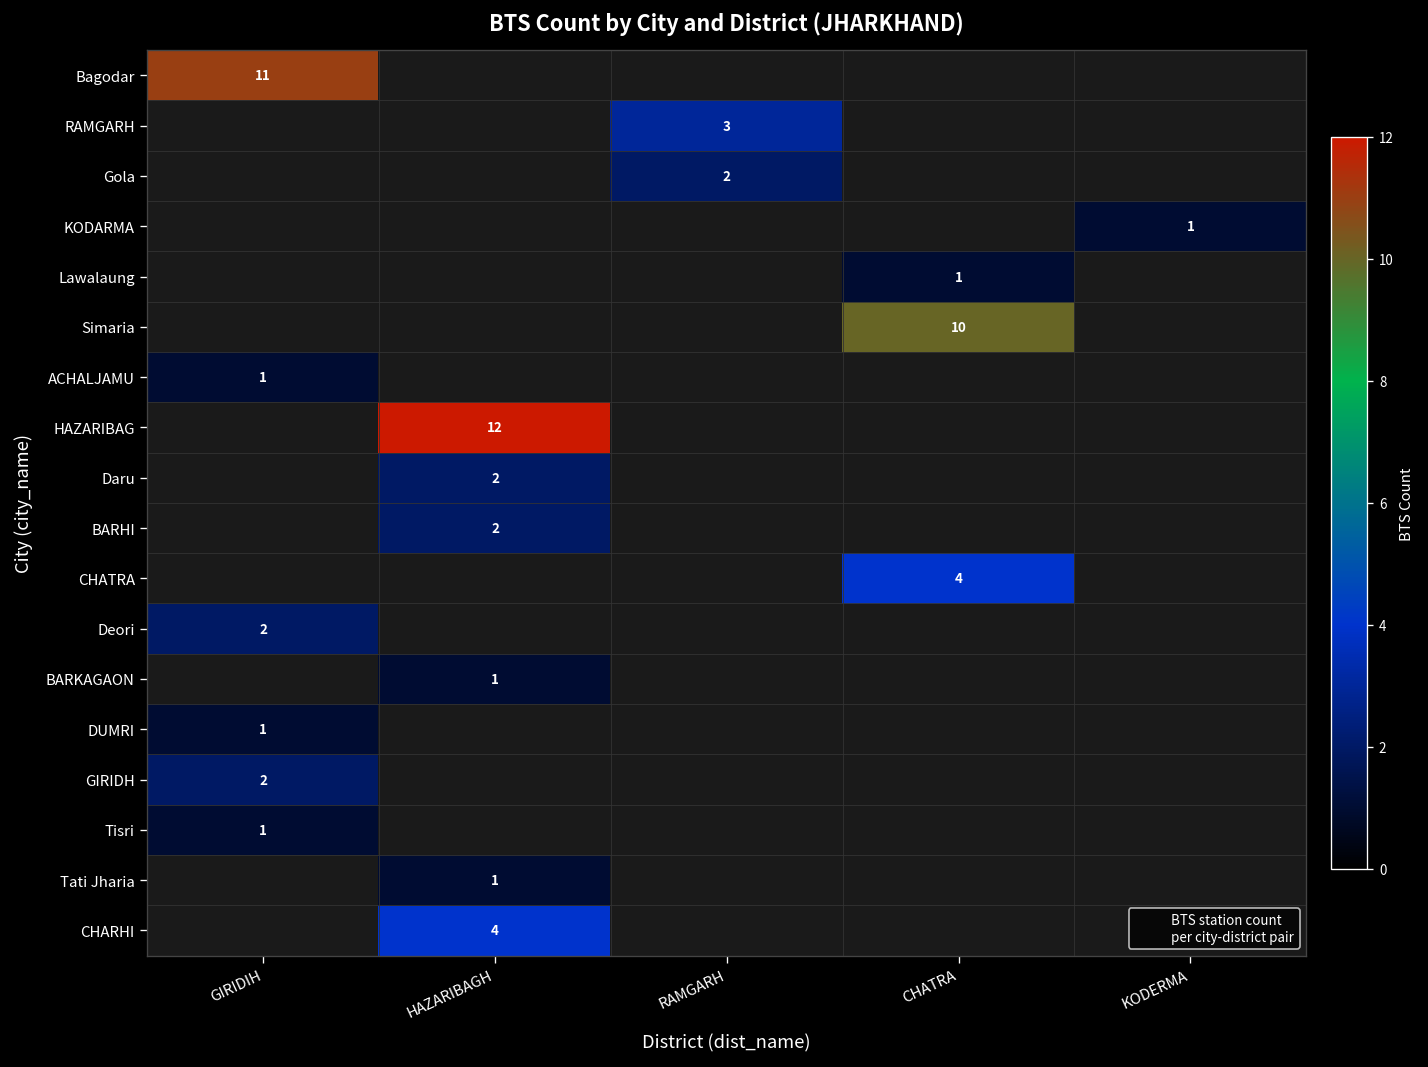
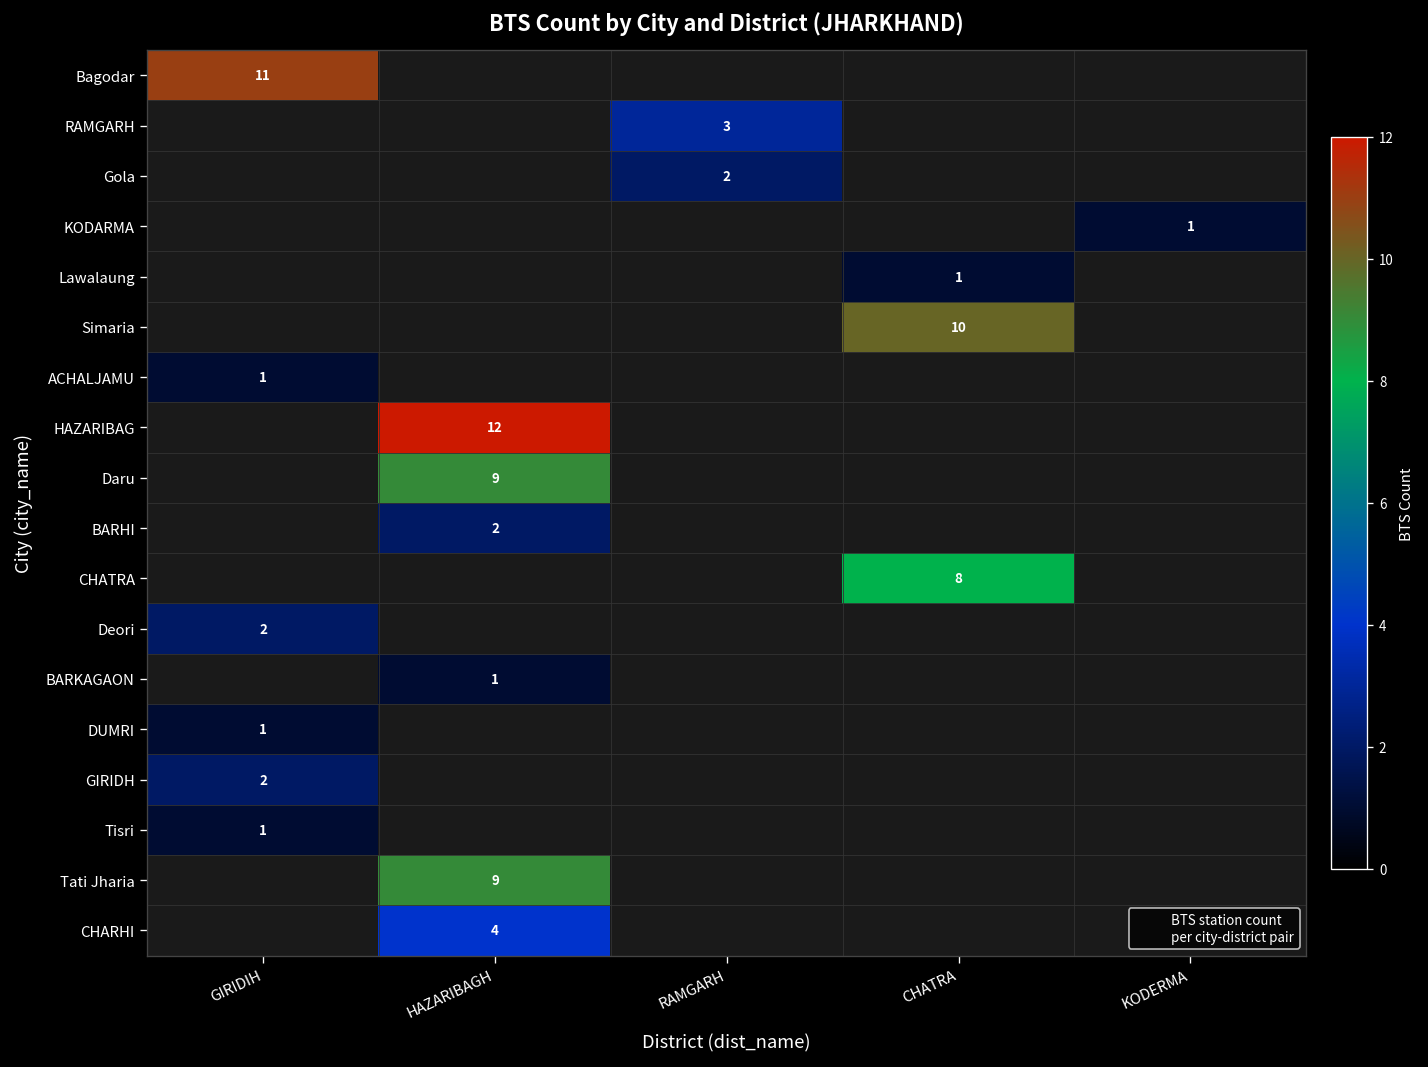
Daru, HAZARIBAGH: 2 -> 9
CHATRA, CHATRA: 4 -> 8
Tati Jharia, HAZARIBAGH: 1 -> 9
